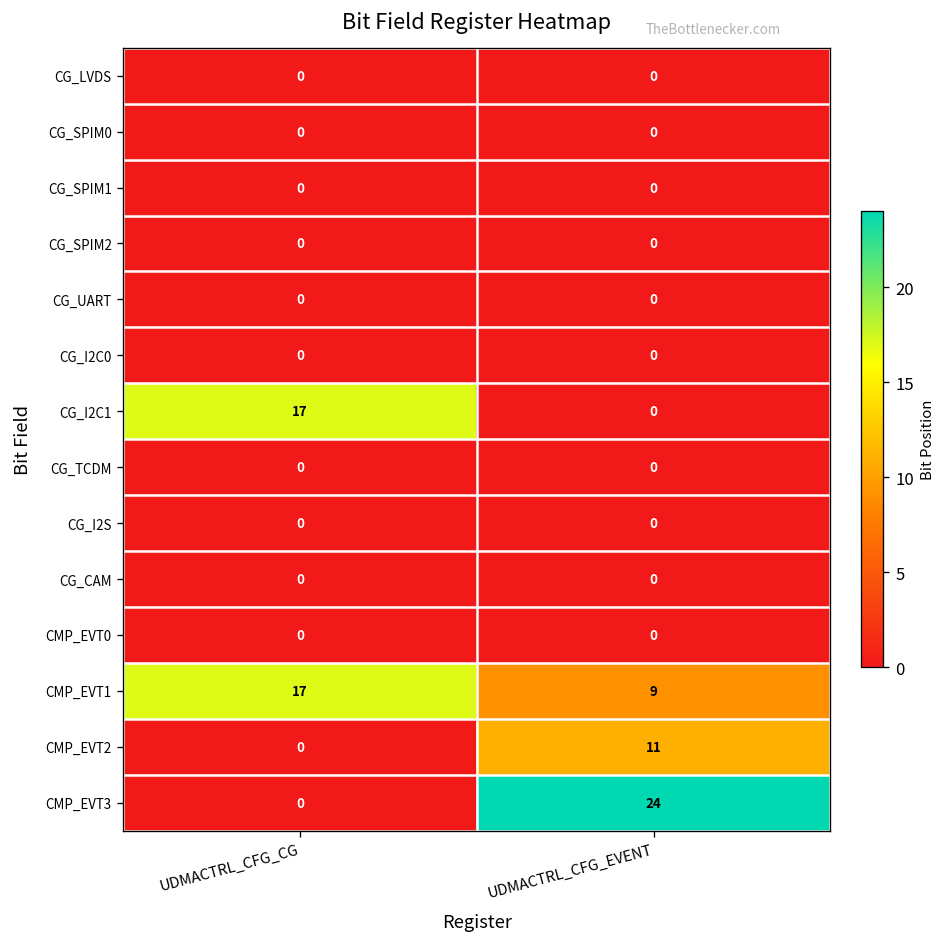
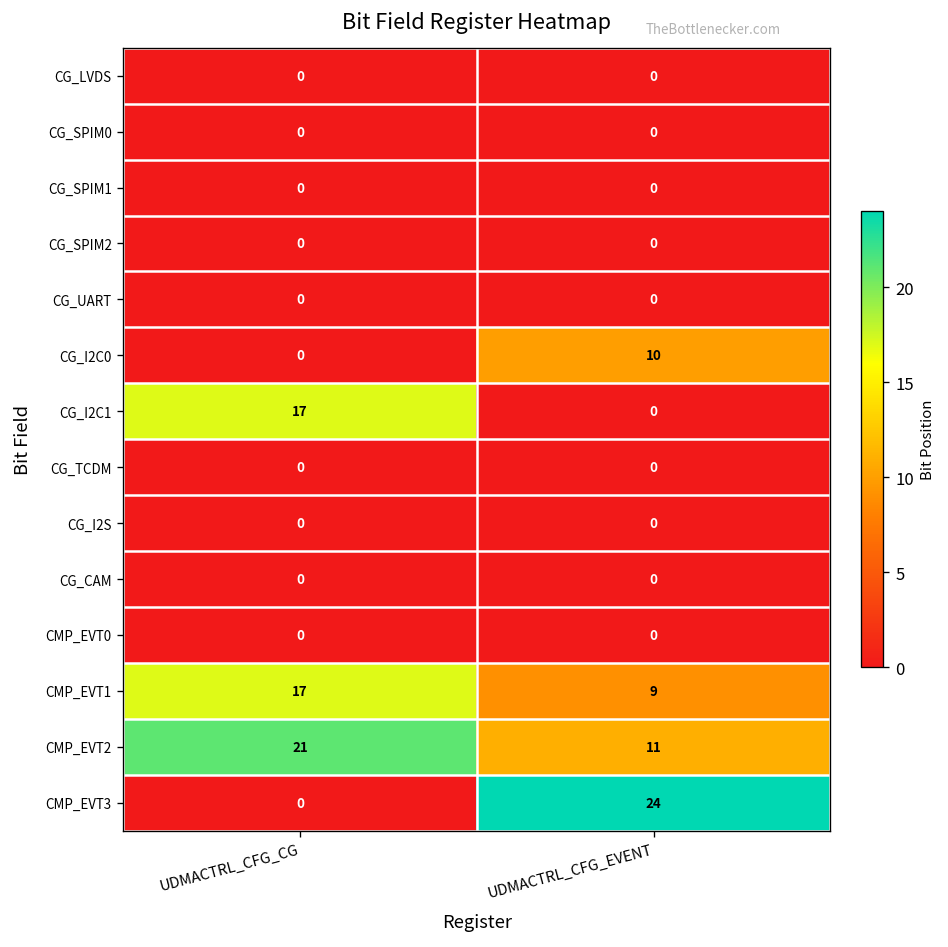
CG_I2C0, UDMACTRL_CFG_EVENT: 0 -> 10
CMP_EVT2, UDMACTRL_CFG_CG: 0 -> 21
